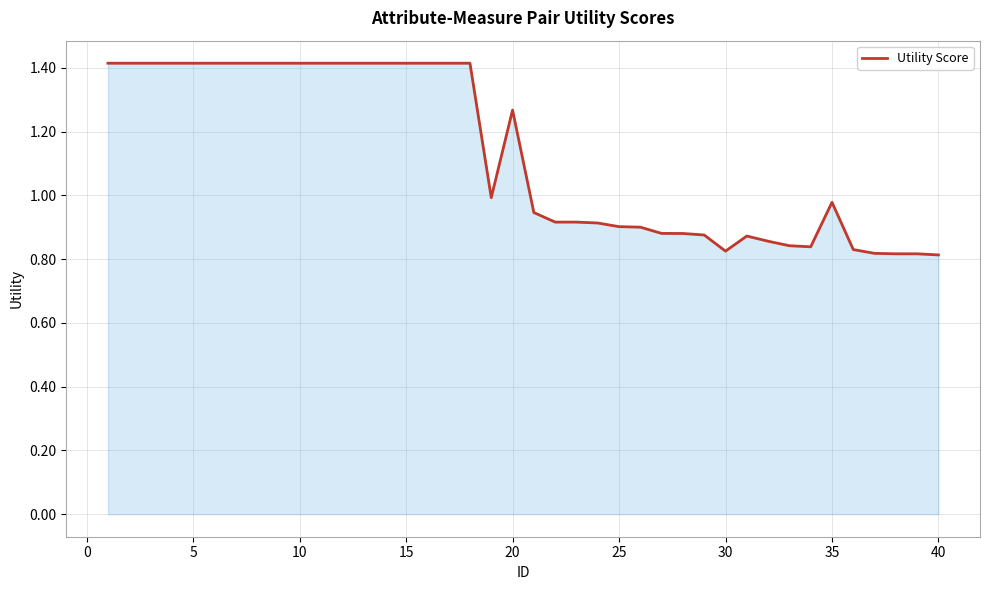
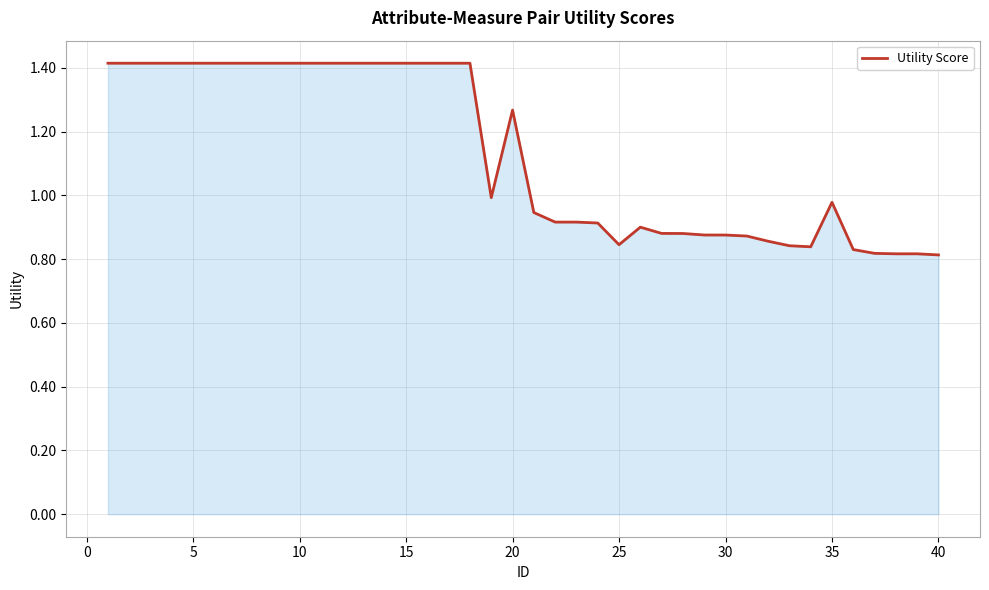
25: 0.90 -> 0.85
30: 0.82 -> 0.88
